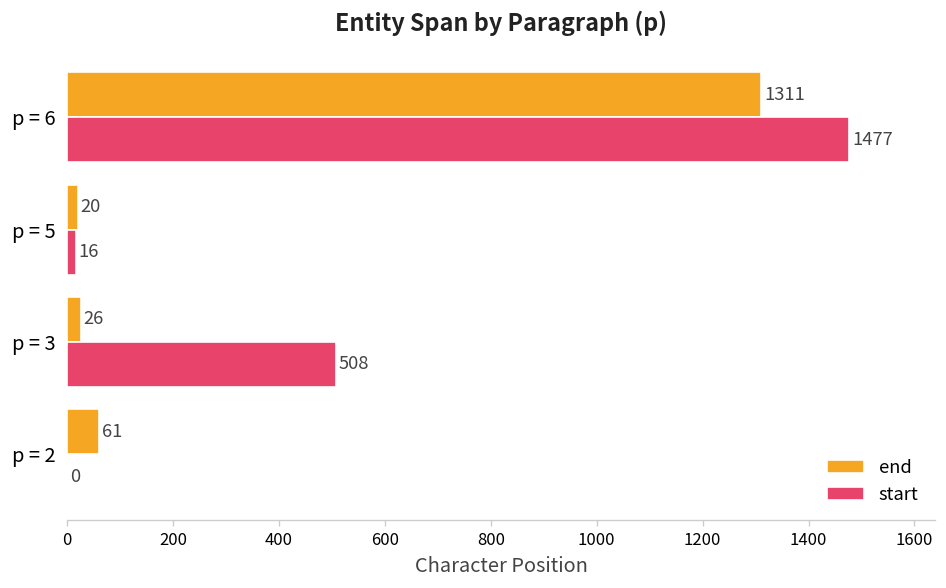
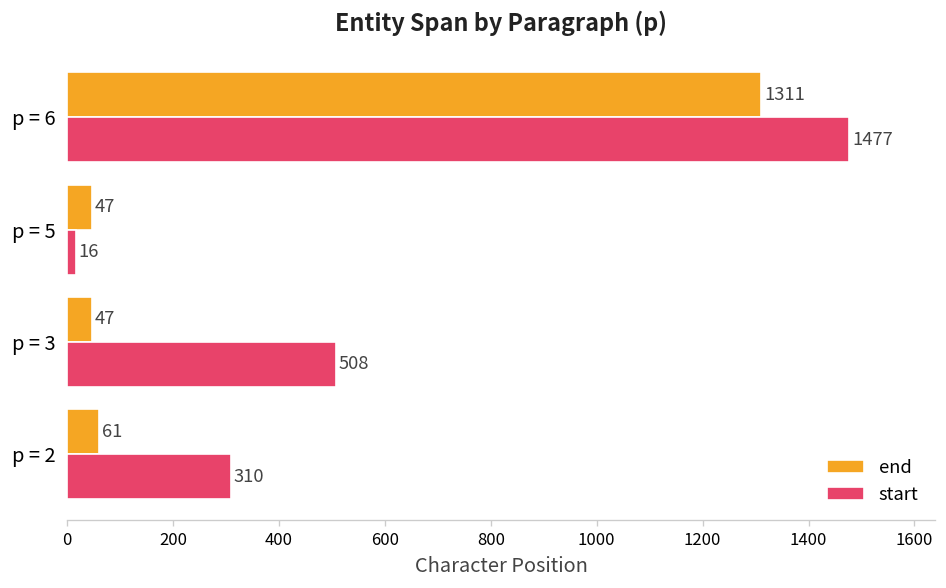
end, p = 5: 20 -> 47
end, p = 3: 26 -> 47
start, p = 2: 0 -> 310
